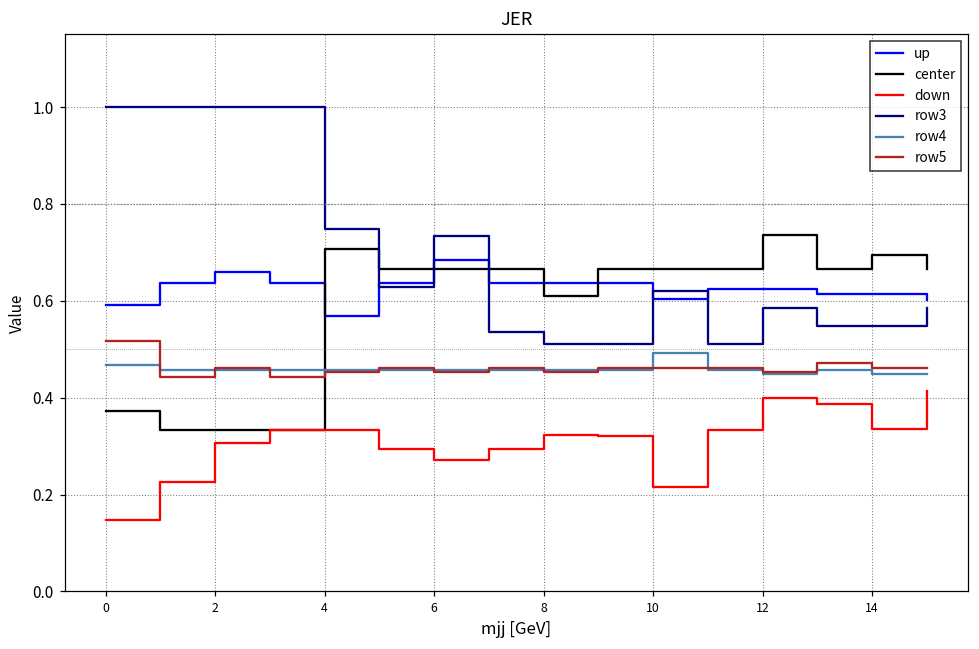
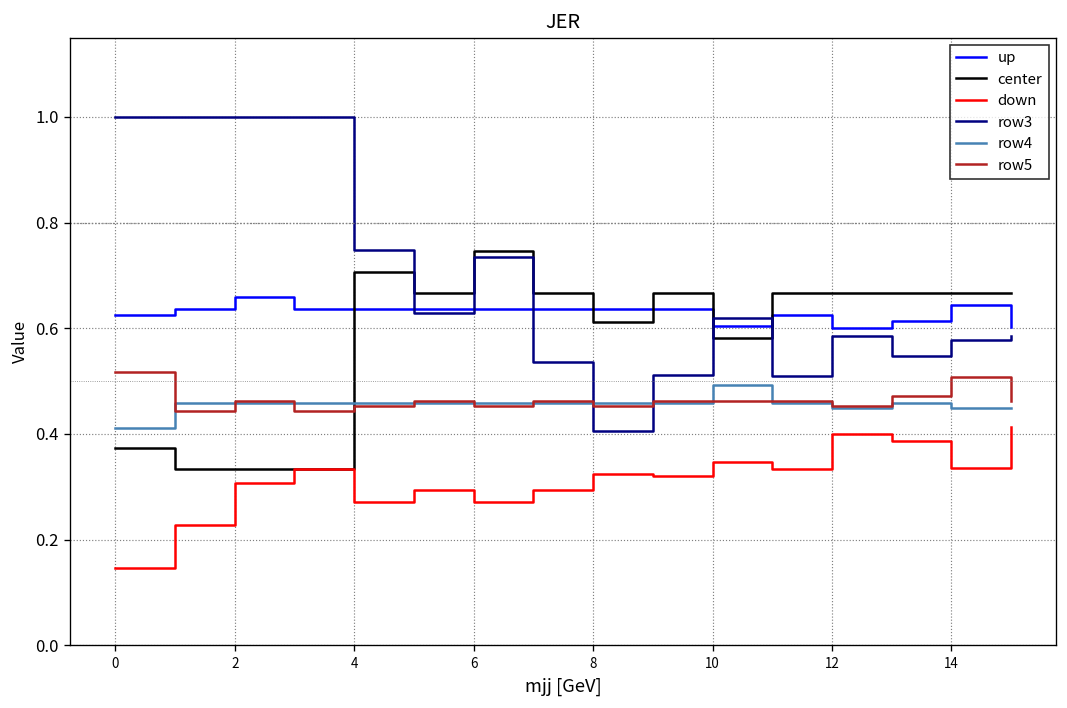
up, 0: 0.59 -> 0.63
row4, 0: 0.47 -> 0.41
up, 4: 0.57 -> 0.64
down, 4: 0.33 -> 0.27
up, 6: 0.69 -> 0.64
center, 6: 0.67 -> 0.75
row3, 8: 0.51 -> 0.40
center, 10: 0.67 -> 0.58
down, 10: 0.21 -> 0.35
up, 12: 0.63 -> 0.60
center, 12: 0.74 -> 0.67
up, 14: 0.61 -> 0.64
center, 14: 0.70 -> 0.67
row3, 14: 0.55 -> 0.58
row5, 14: 0.46 -> 0.51
